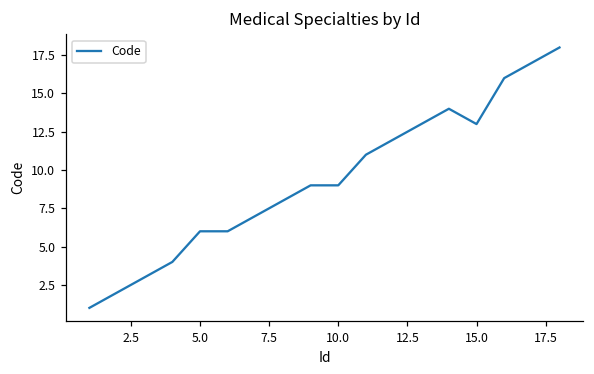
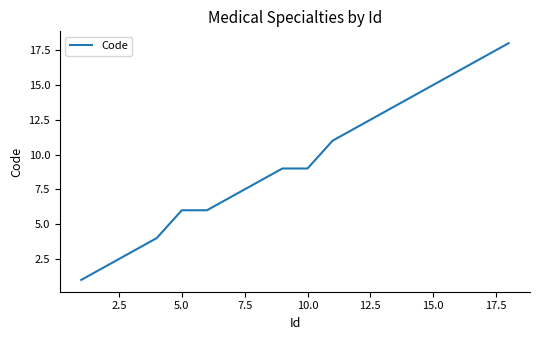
15.0: 13 -> 15
